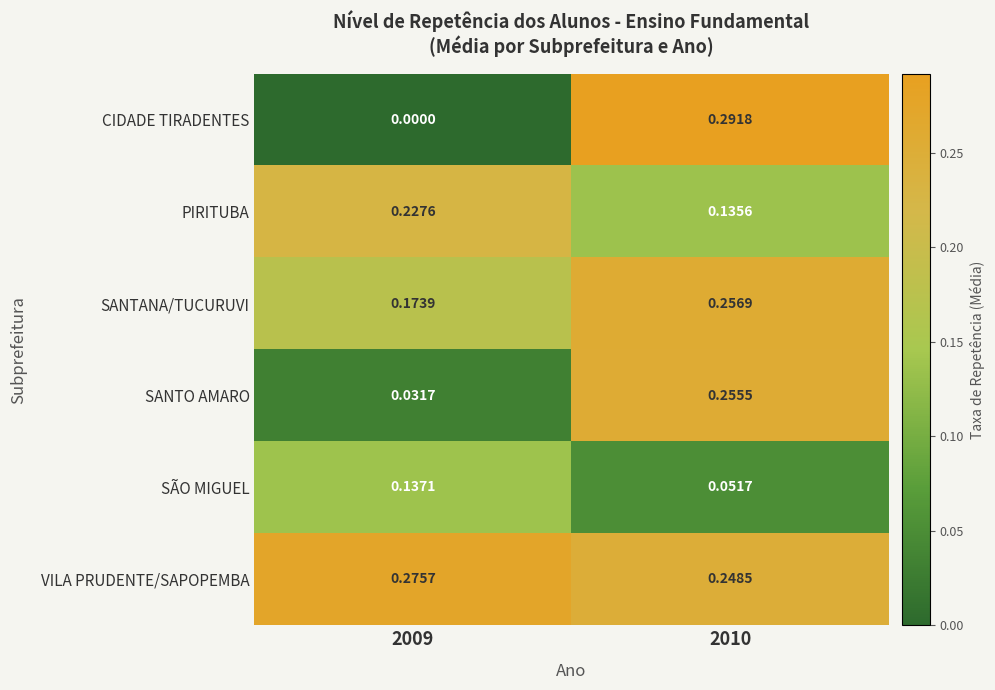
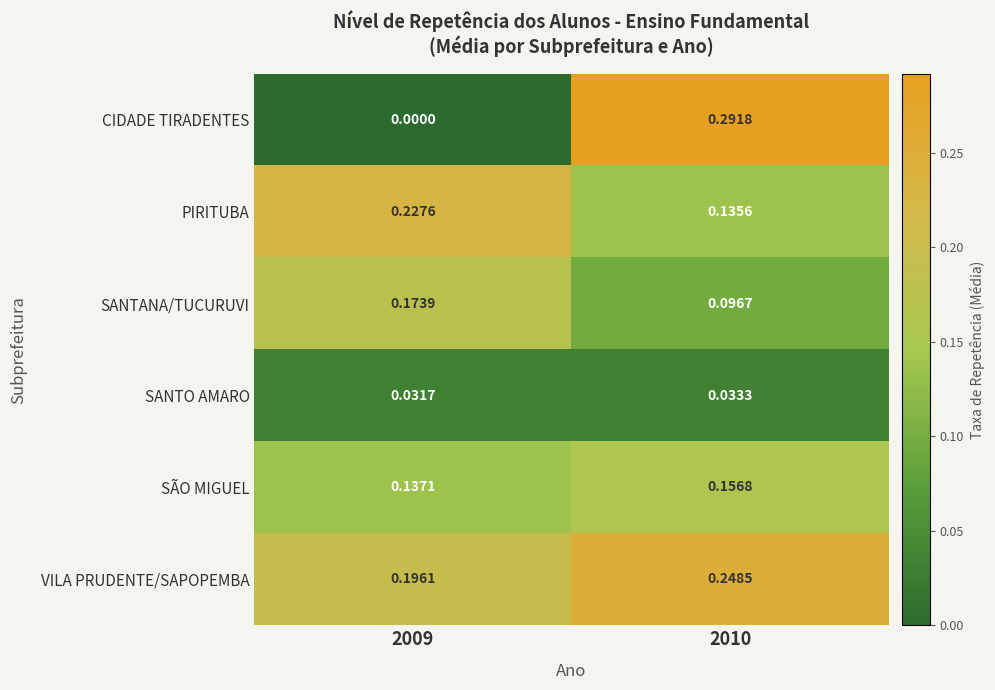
SANTANA/TUCURUVI, 2010: 0.2569 -> 0.0967
SANTO AMARO, 2010: 0.2555 -> 0.0333
SÃO MIGUEL, 2010: 0.0517 -> 0.1568
VILA PRUDENTE/SAPOPEMBA, 2009: 0.2757 -> 0.1961
